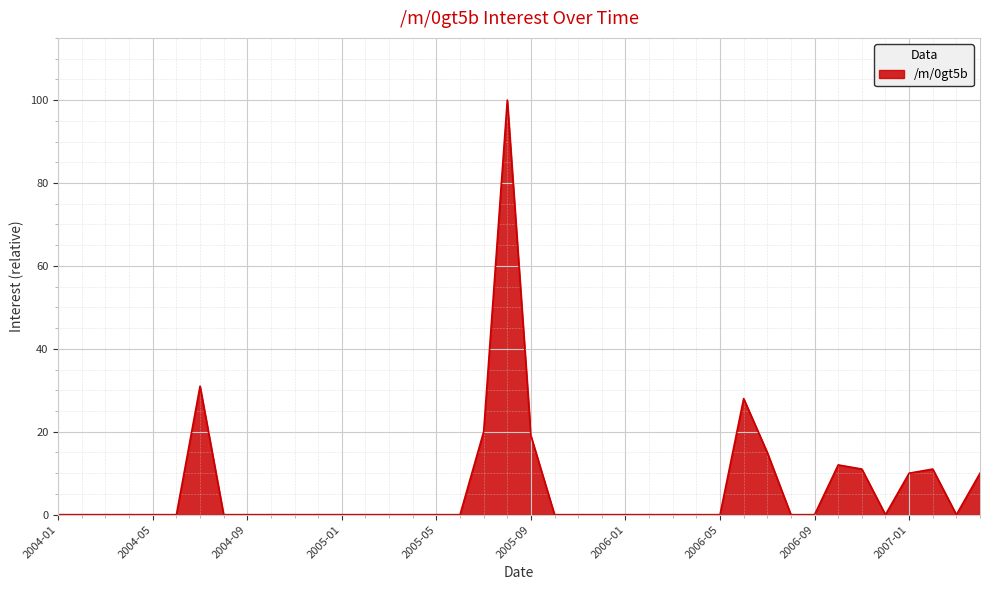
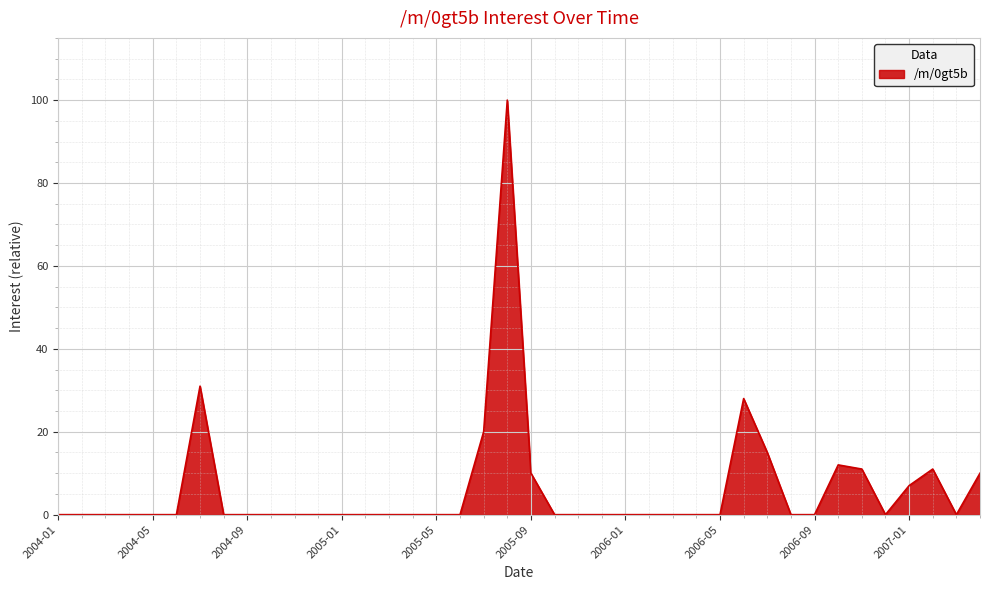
2005-09: 19 -> 10
2007-01: 10 -> 7
